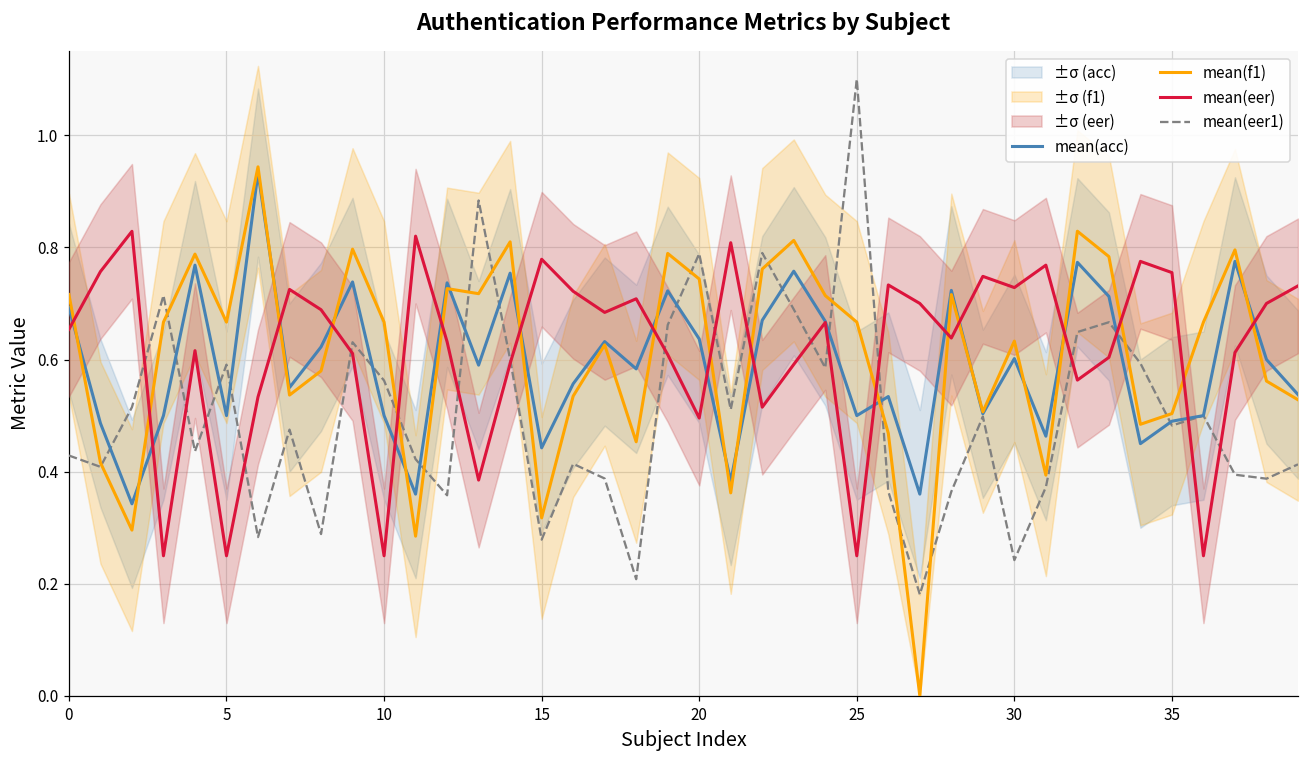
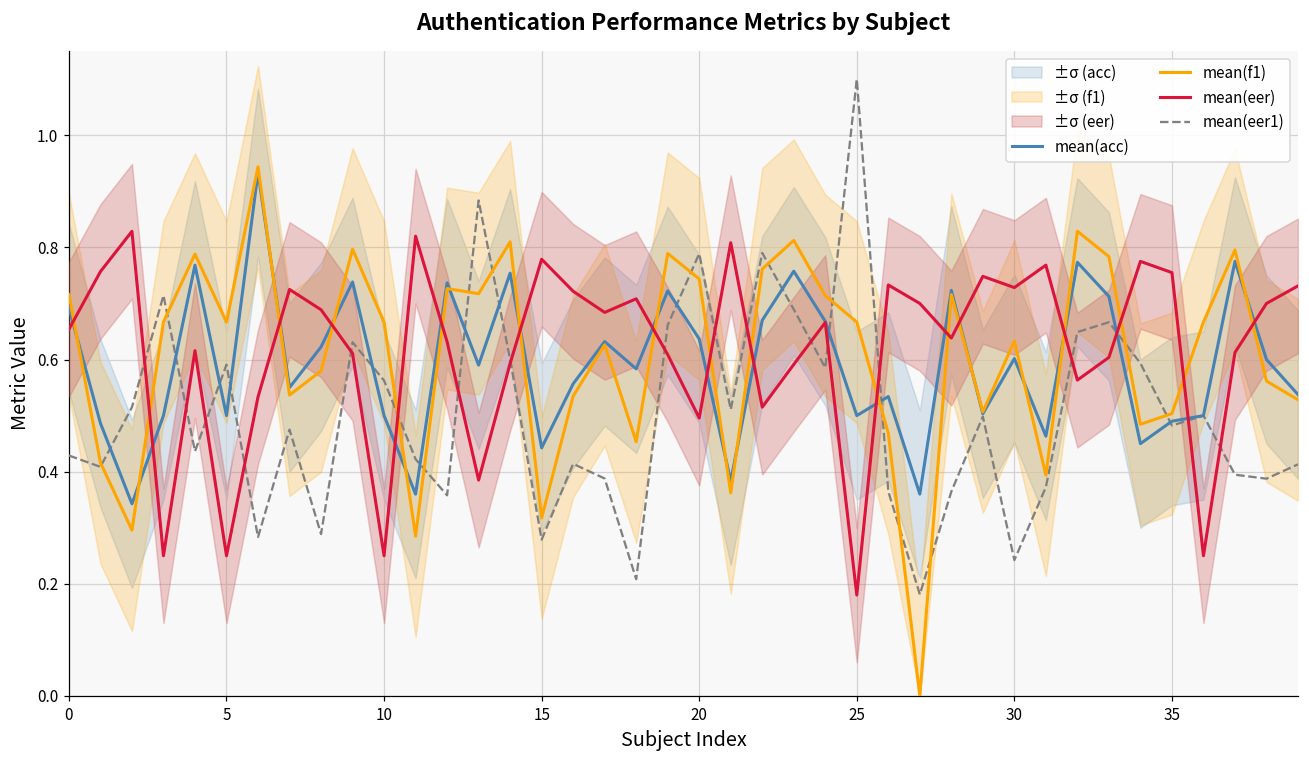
mean(eer), 25: 0.25 -> 0.18
